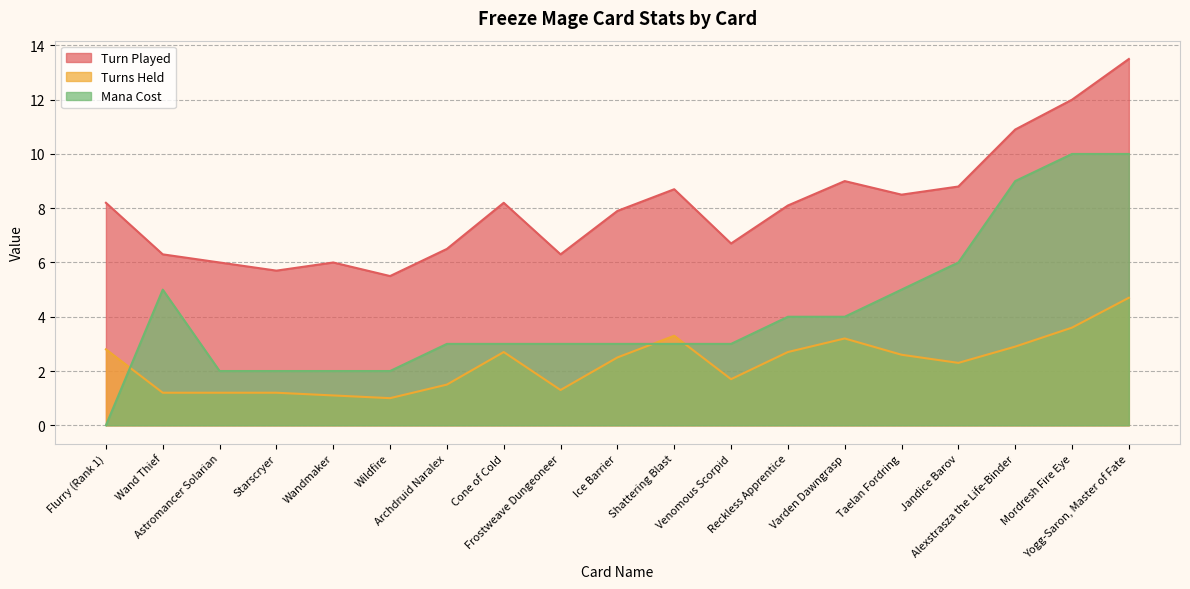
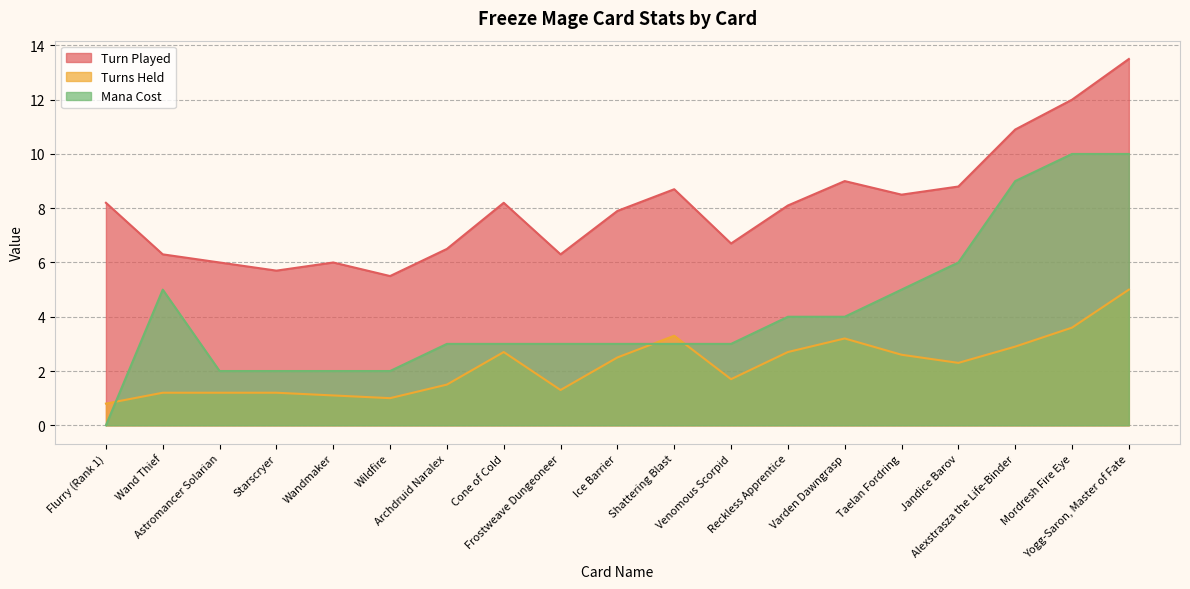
Turns Held, Flurry (Rank 1): 2.8 -> 0.8
Turns Held, Yogg-Saron, Master of Fate: 4.7 -> 5.0
